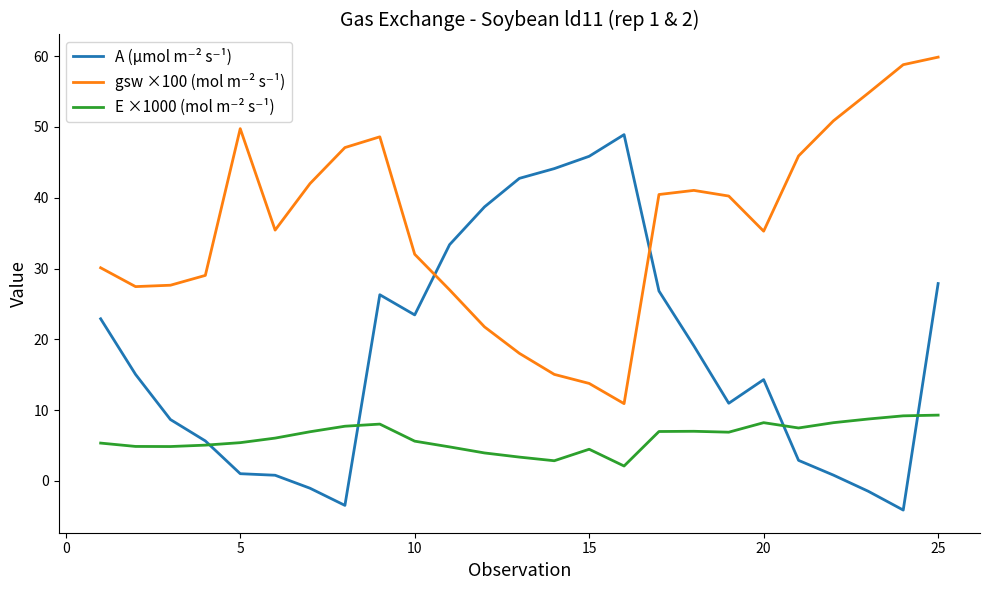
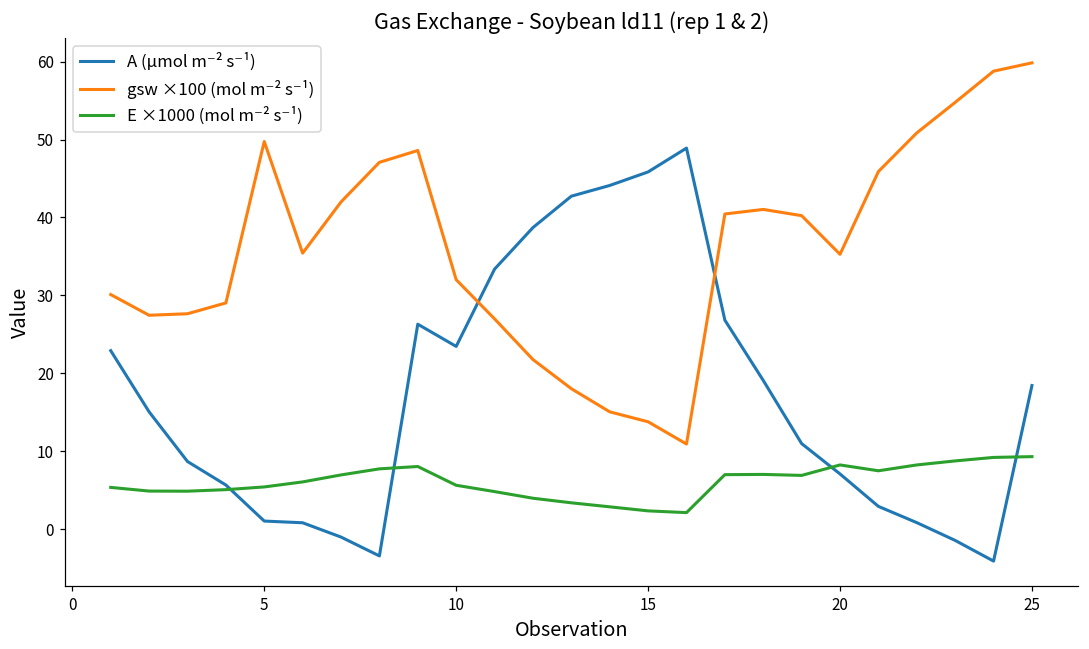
E ×1000 (mol m⁻² s⁻¹), 15: 4 -> 2
A (µmol m⁻² s⁻¹), 20: 14 -> 7
A (µmol m⁻² s⁻¹), 25: 28 -> 18
